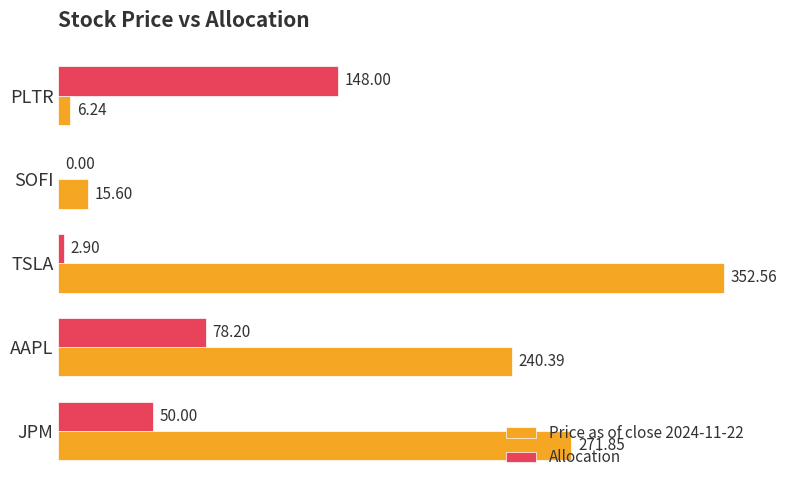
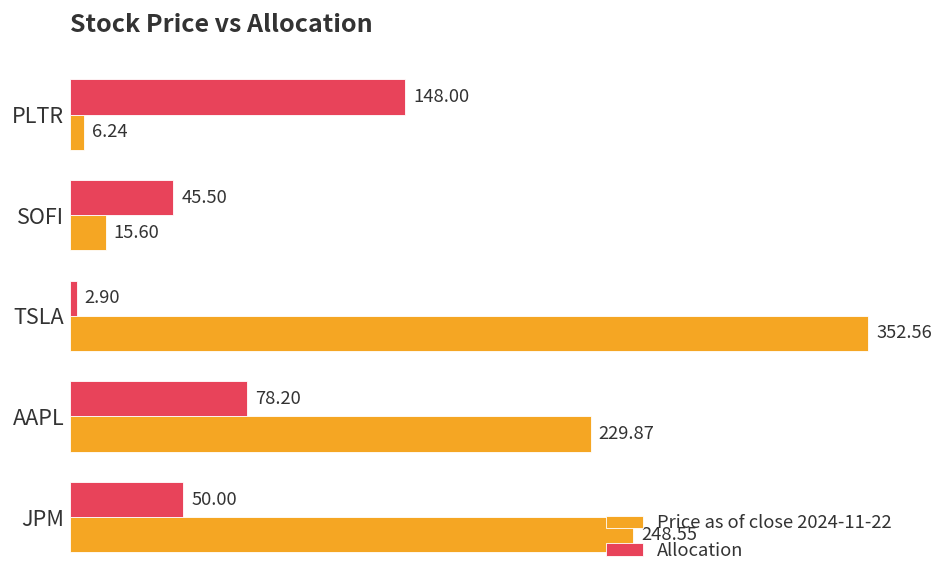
Allocation, SOFI: 0.00 -> 45.50
Price as of close 2024-11-22, AAPL: 240.39 -> 229.87
Price as of close 2024-11-22, JPM: 271.85 -> 248.55
